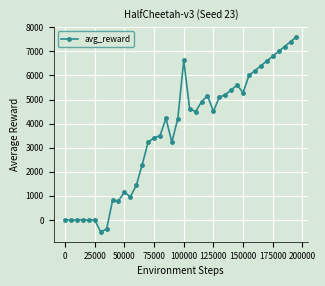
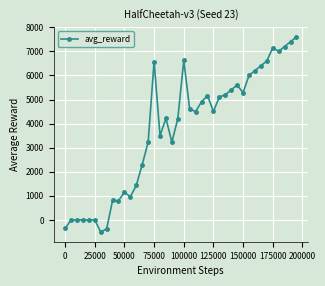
0: 0 -> -400
75000: 3400 -> 6600
175000: 6800 -> 7100
